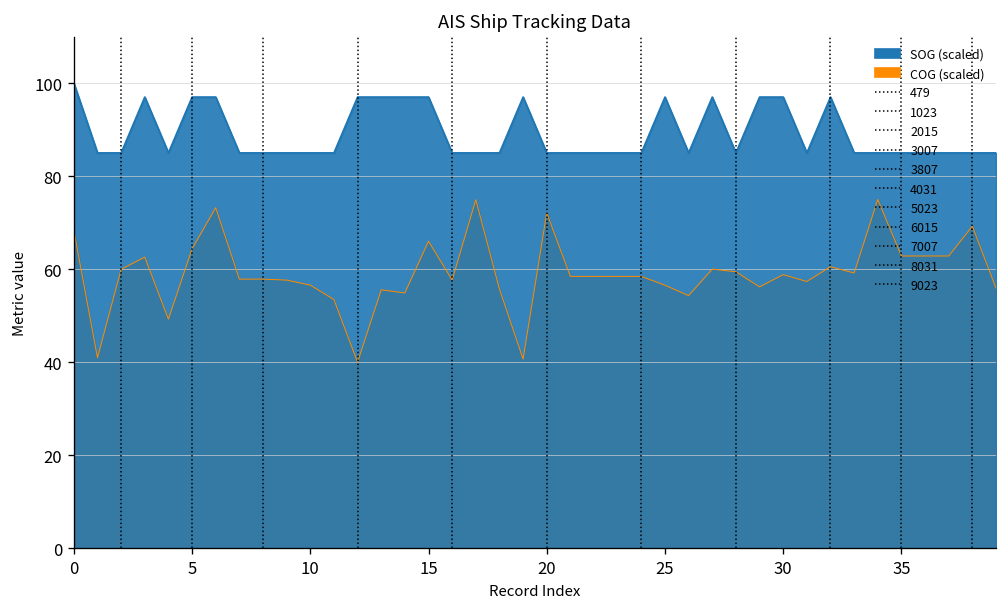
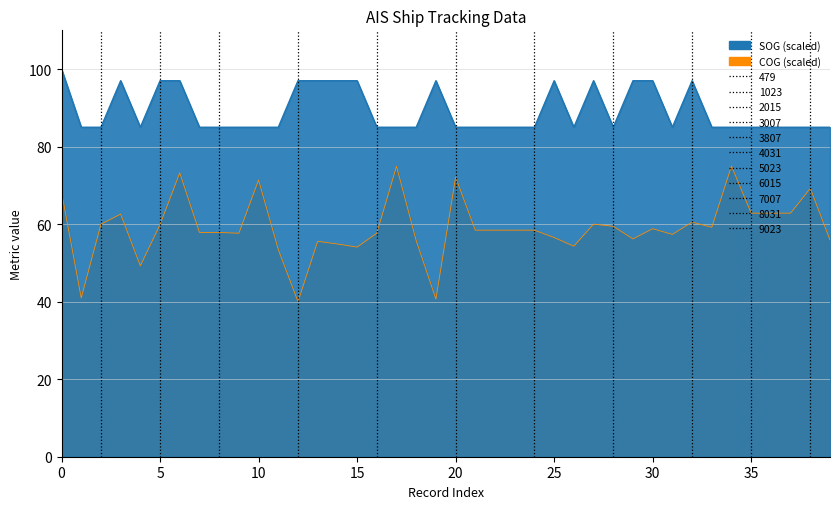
COG (scaled), 5: 64 -> 60
COG (scaled), 10: 57 -> 71
COG (scaled), 15: 66 -> 54
